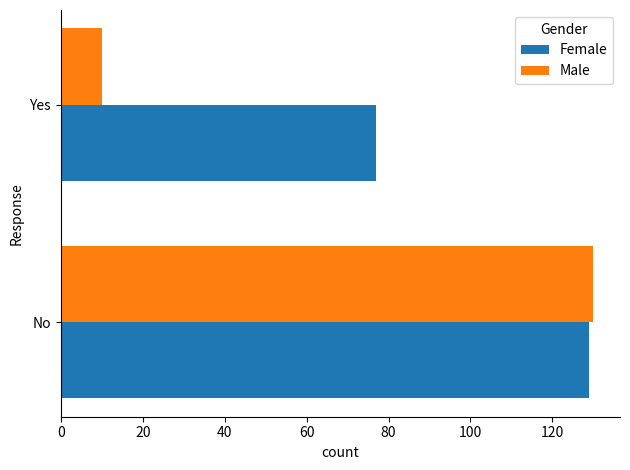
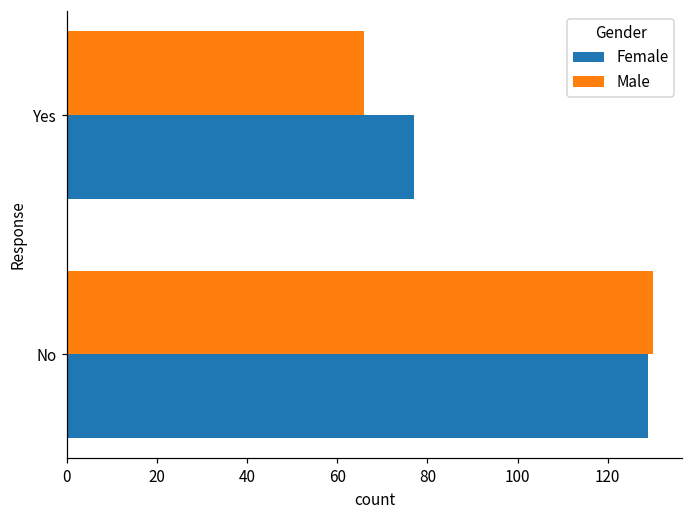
Male, Yes: 10 -> 66
